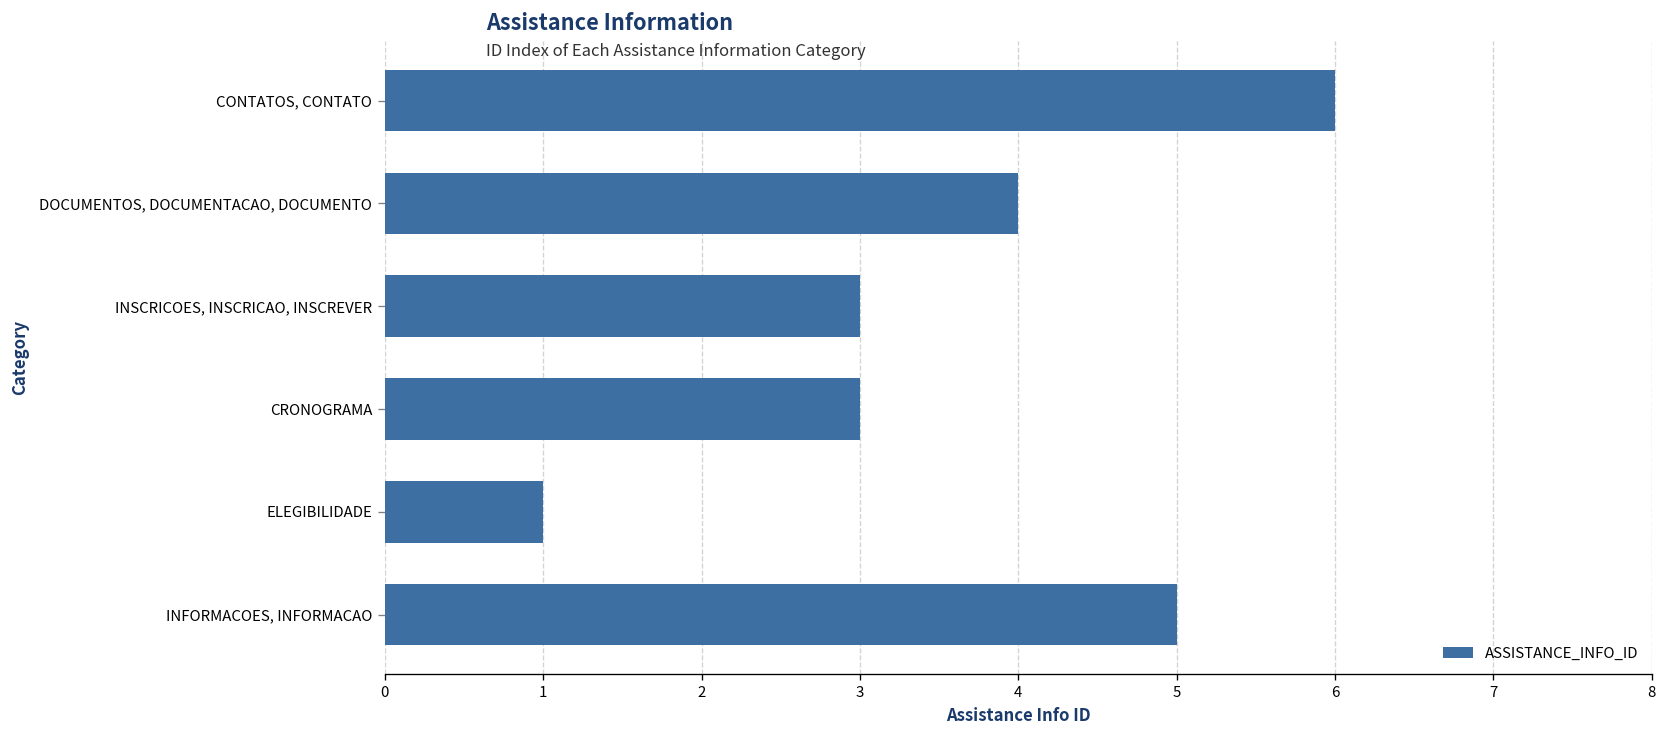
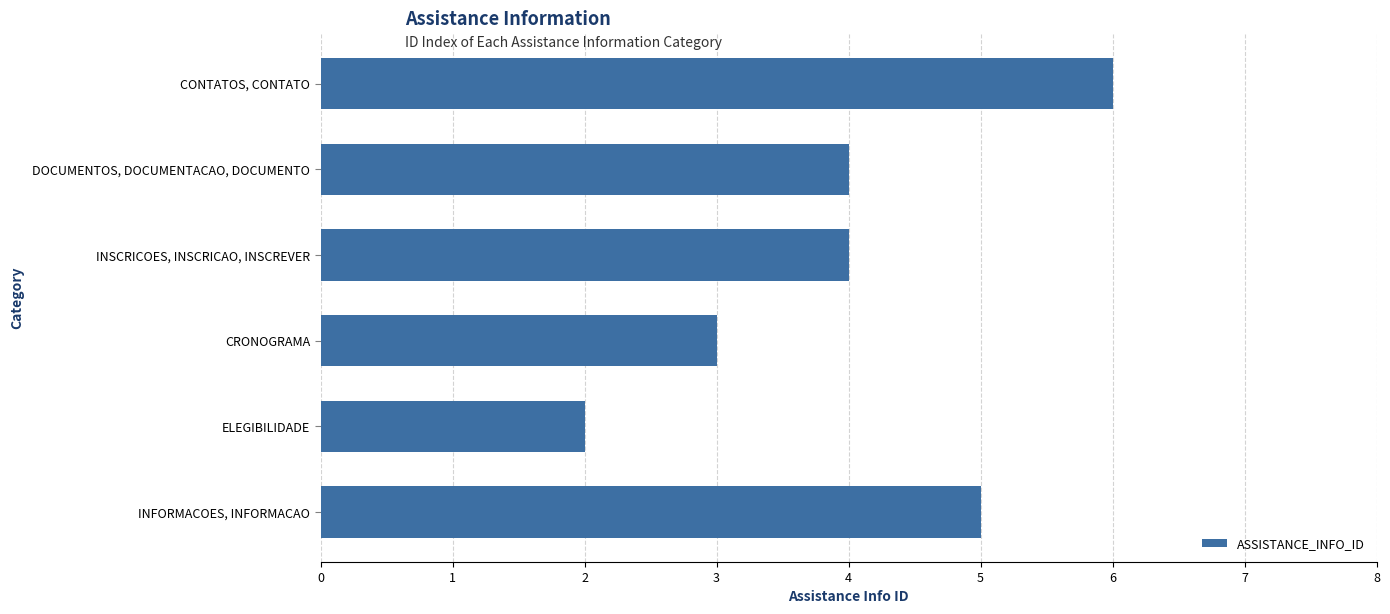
INSCRICOES, INSCRICAO, INSCREVER: 3 -> 4
ELEGIBILIDADE: 1 -> 2
